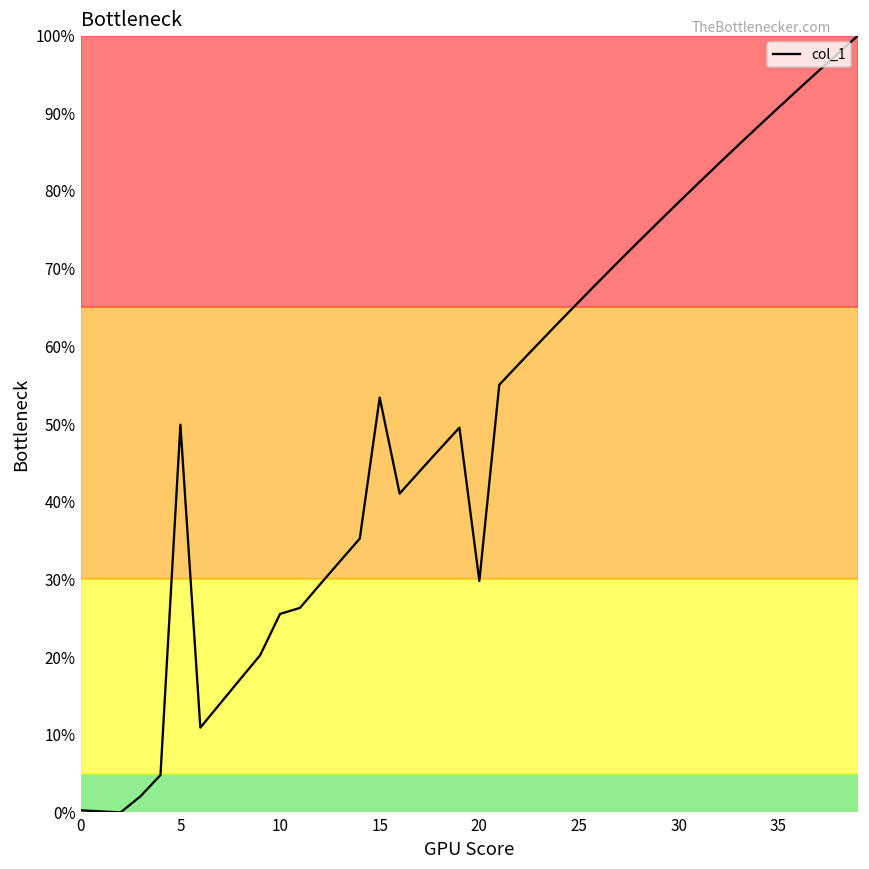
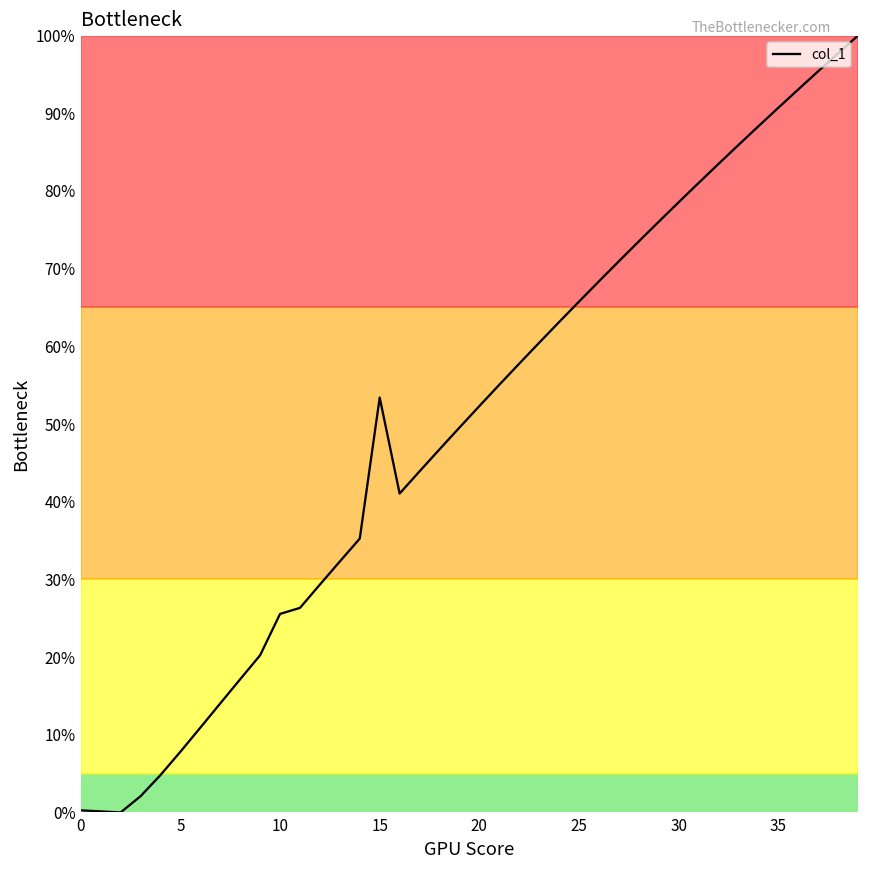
5: 50% -> 8%
20: 30% -> 52%
